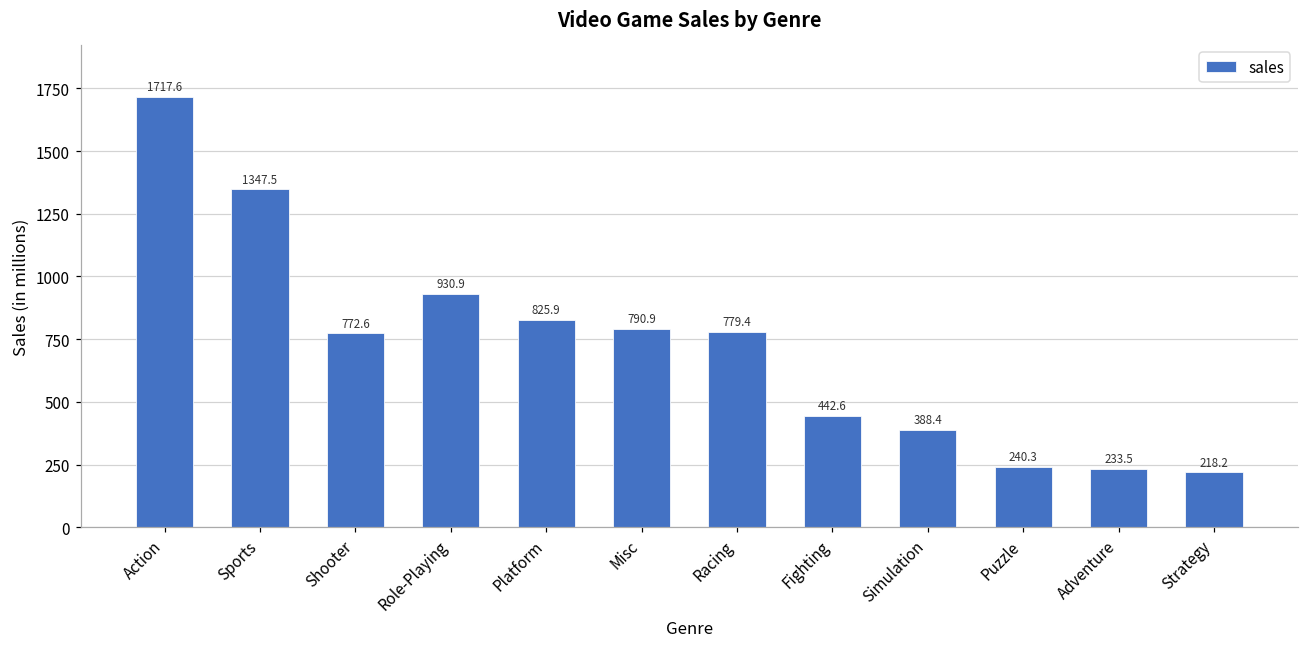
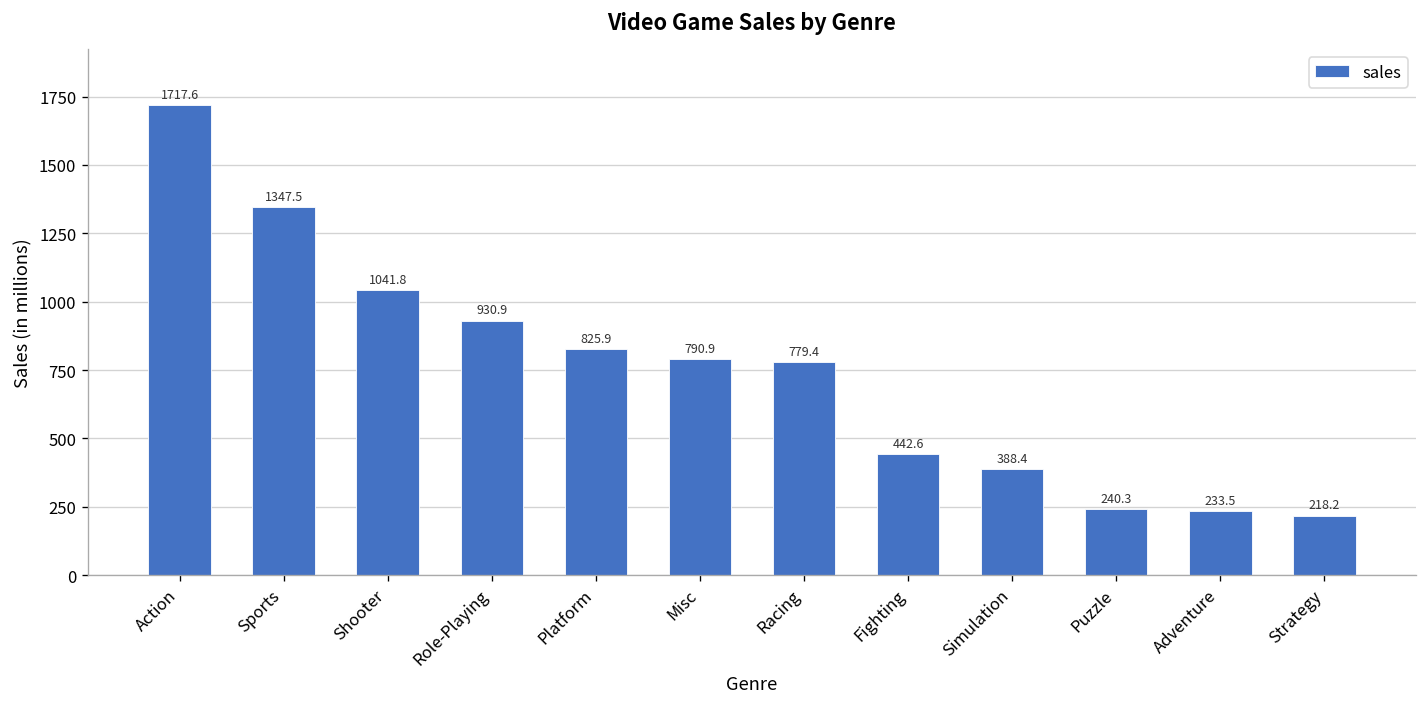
Shooter: 772.6 -> 1041.8
